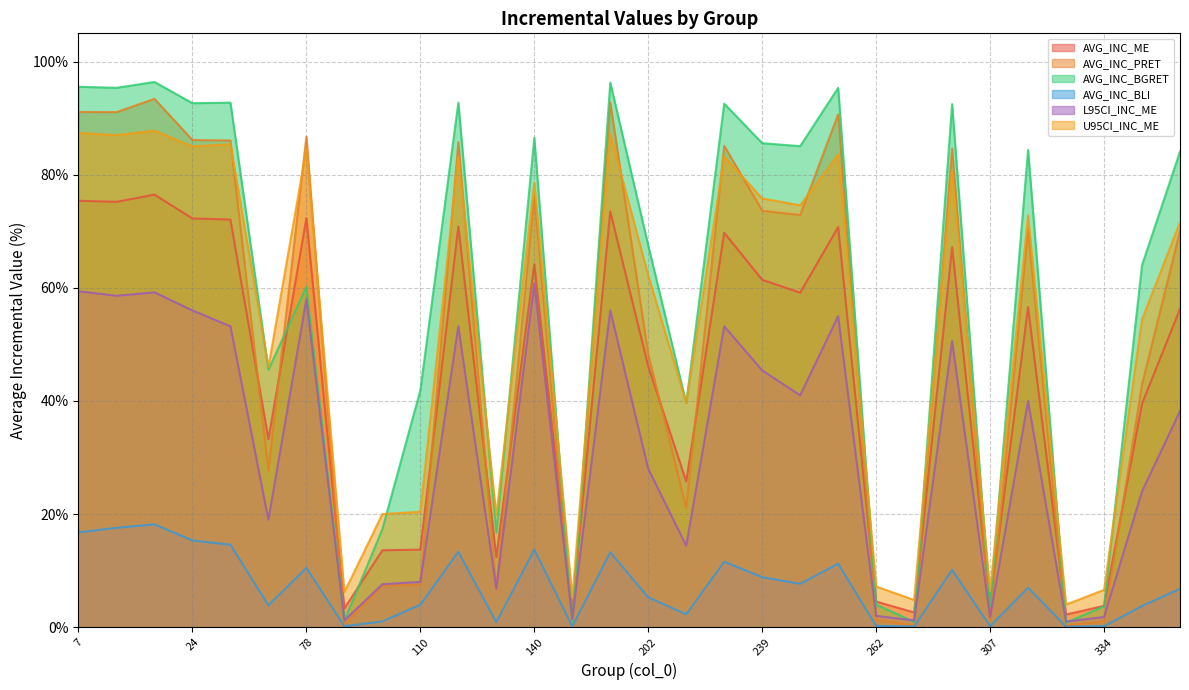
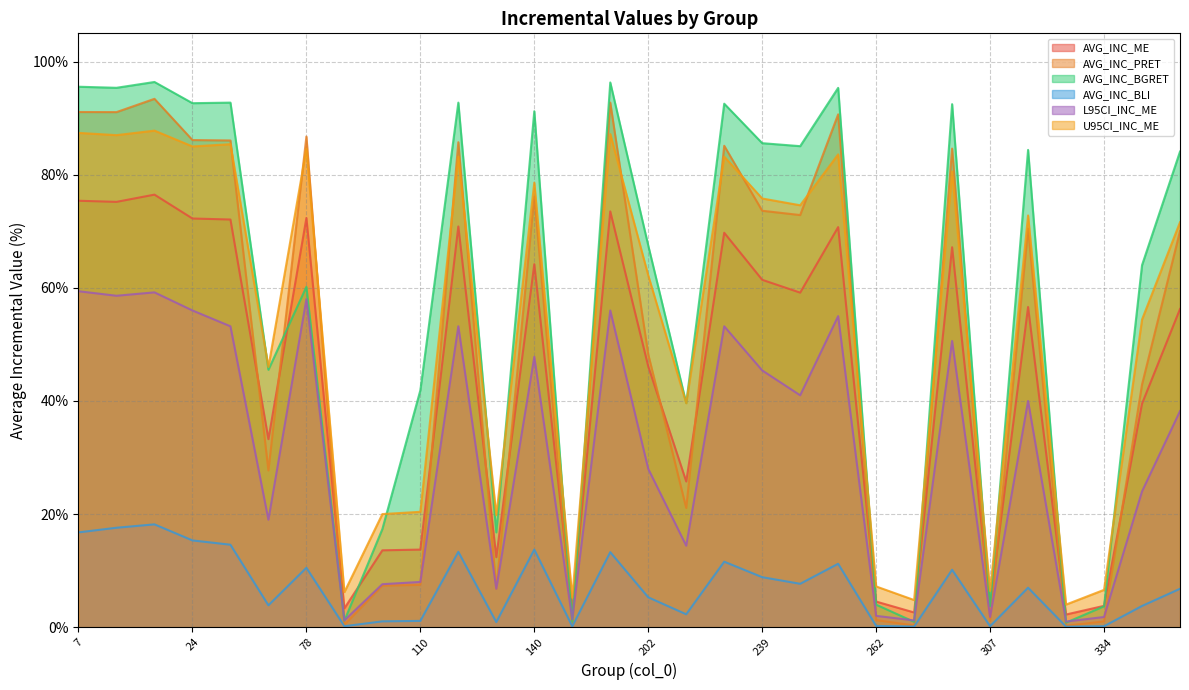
AVG_INC_BLI, 110: 4% -> 1%
AVG_INC_BGRET, 140: 87% -> 91%
L95CI_INC_ME, 140: 61% -> 48%
